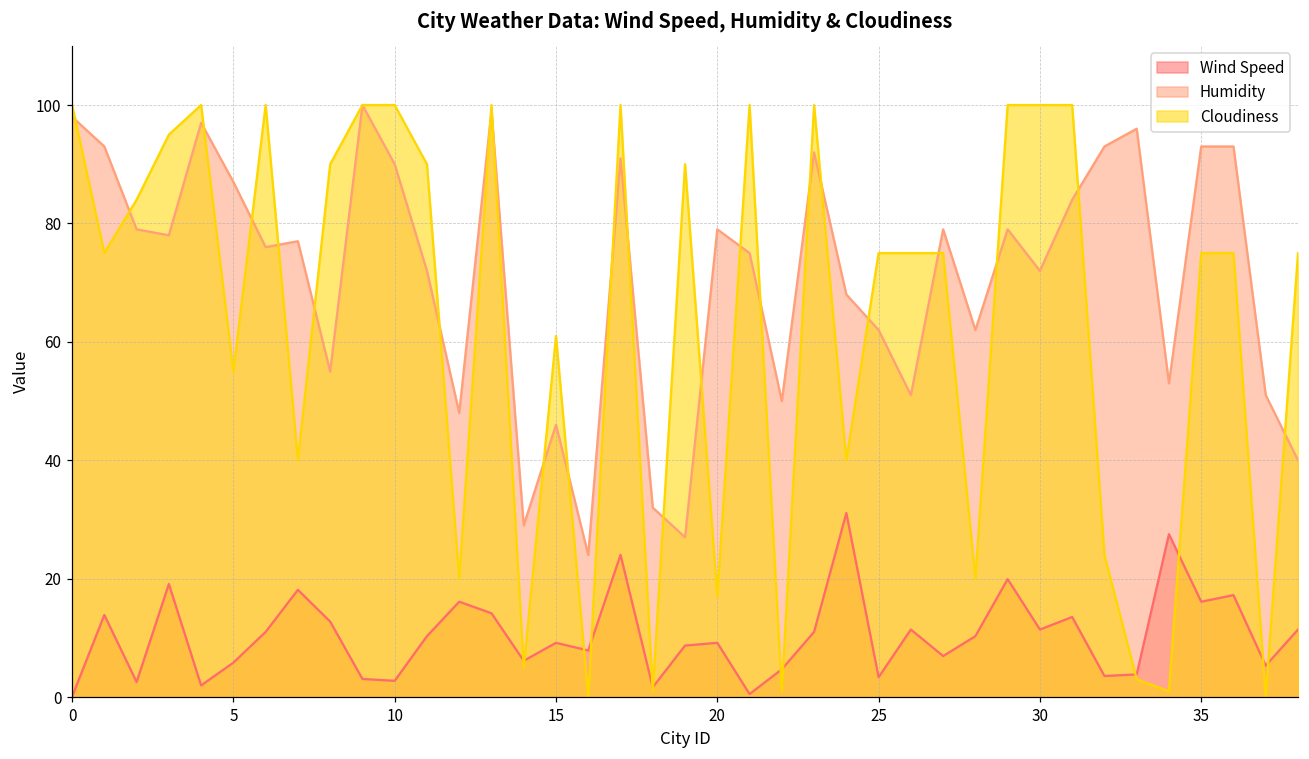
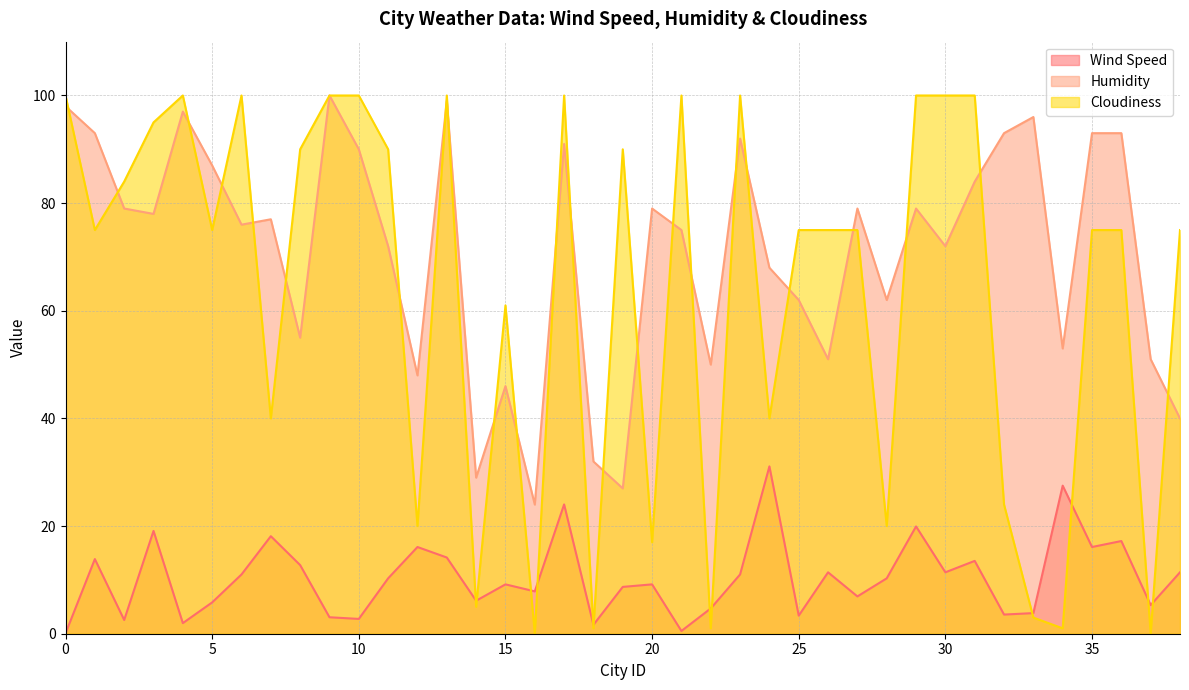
Cloudiness, 5: 55 -> 75
